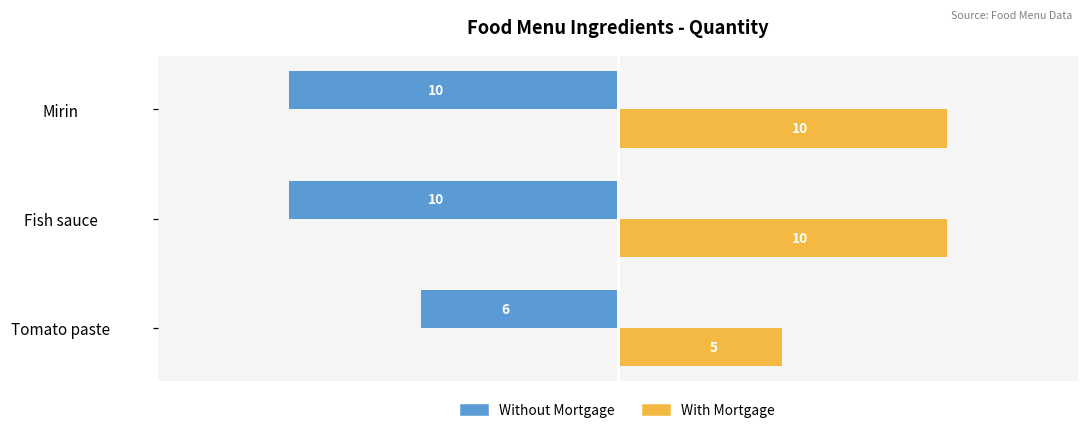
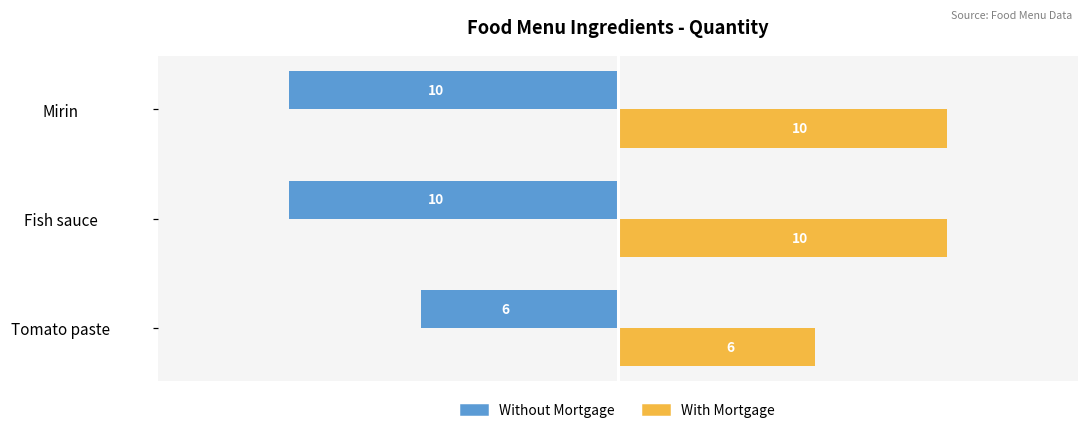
With Mortgage, Tomato paste: 5 -> 6
